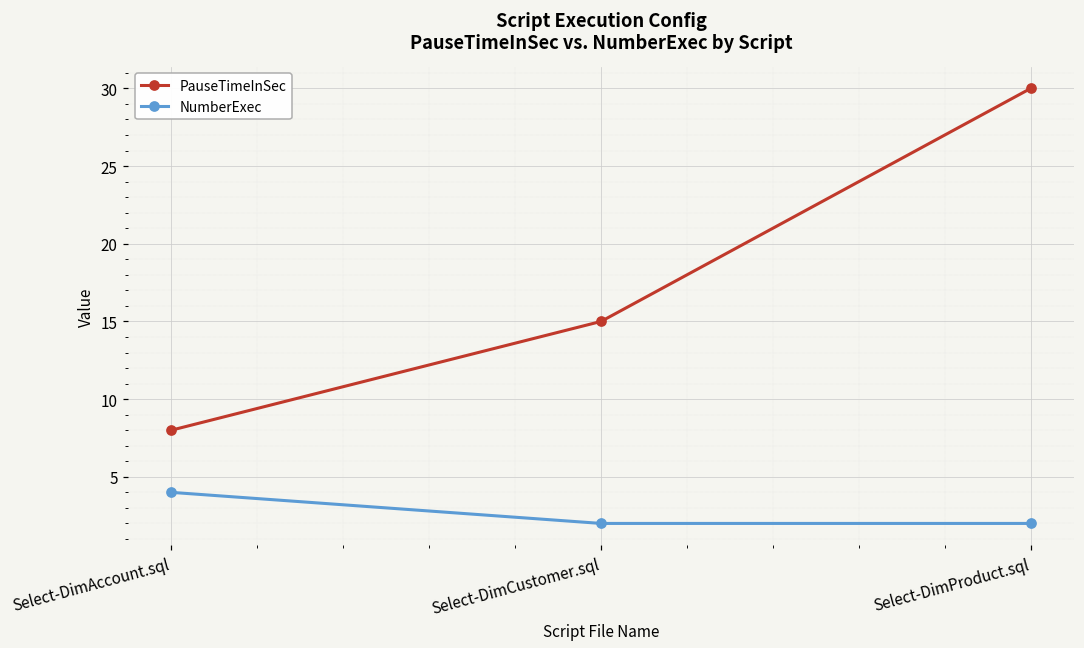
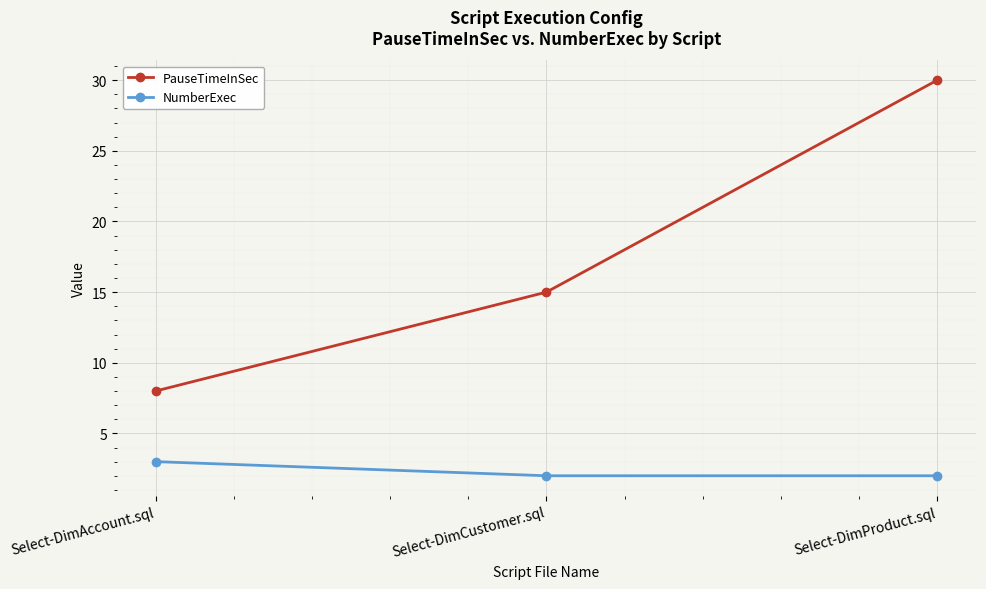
NumberExec, Select-DimAccount.sql: 4 -> 3
